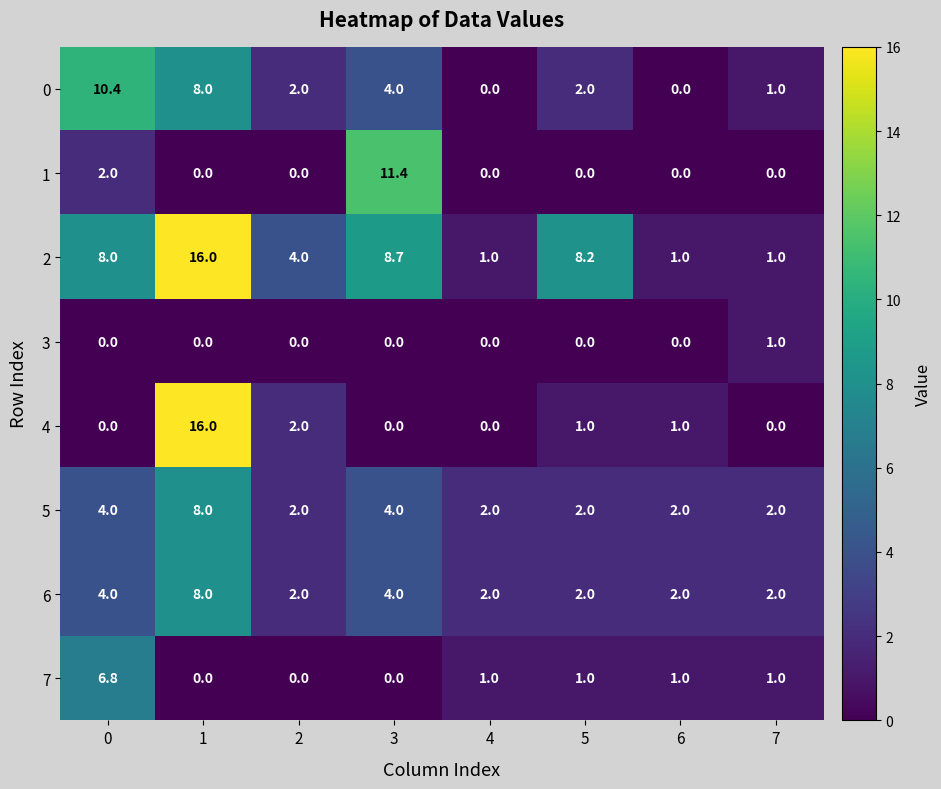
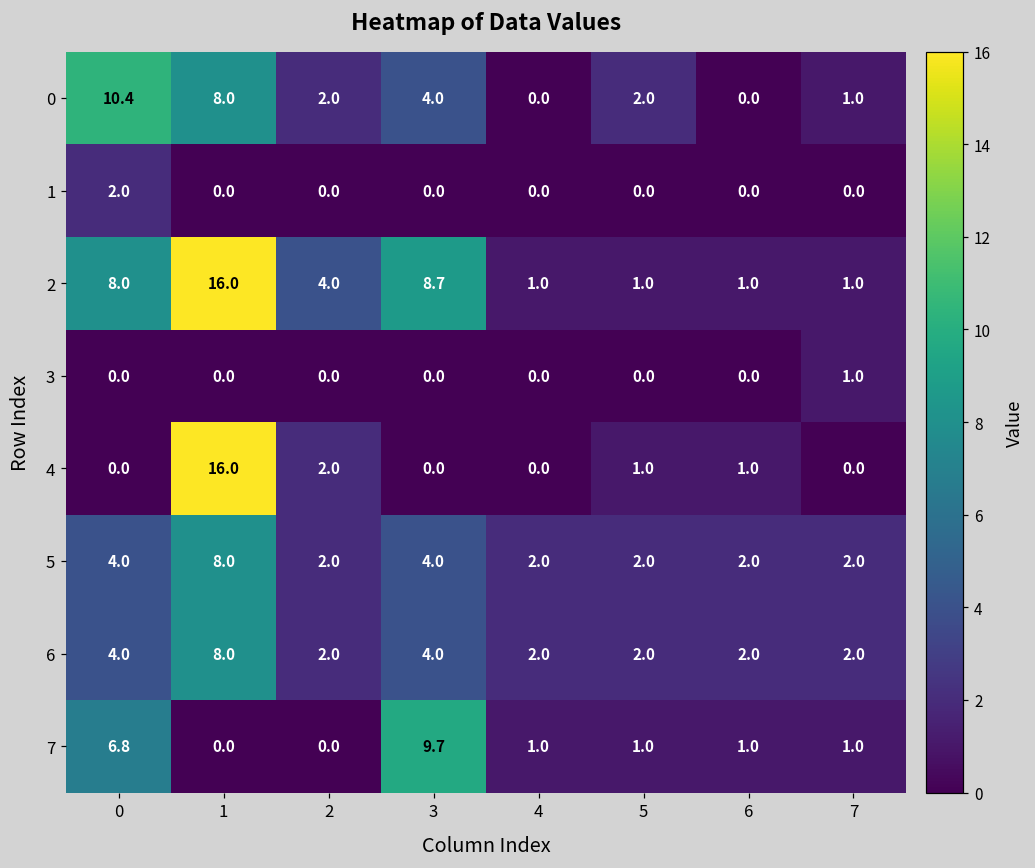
1, 3: 11.4 -> 0.0
2, 5: 8.2 -> 1.0
7, 3: 0.0 -> 9.7
